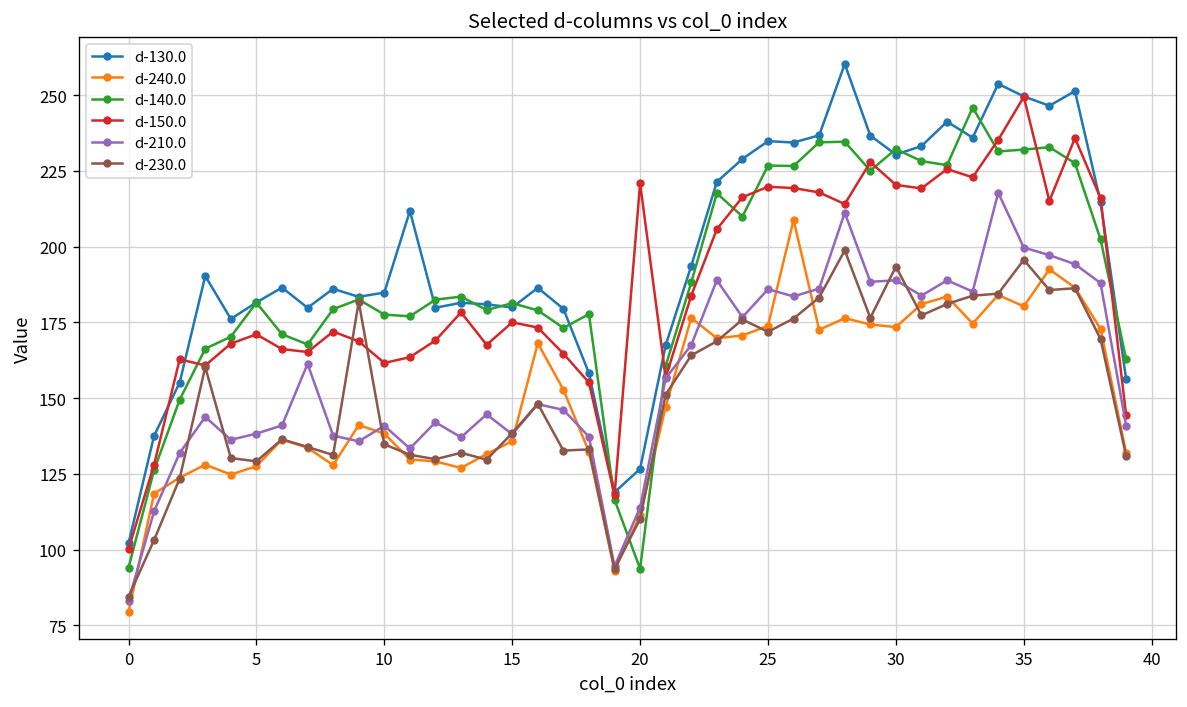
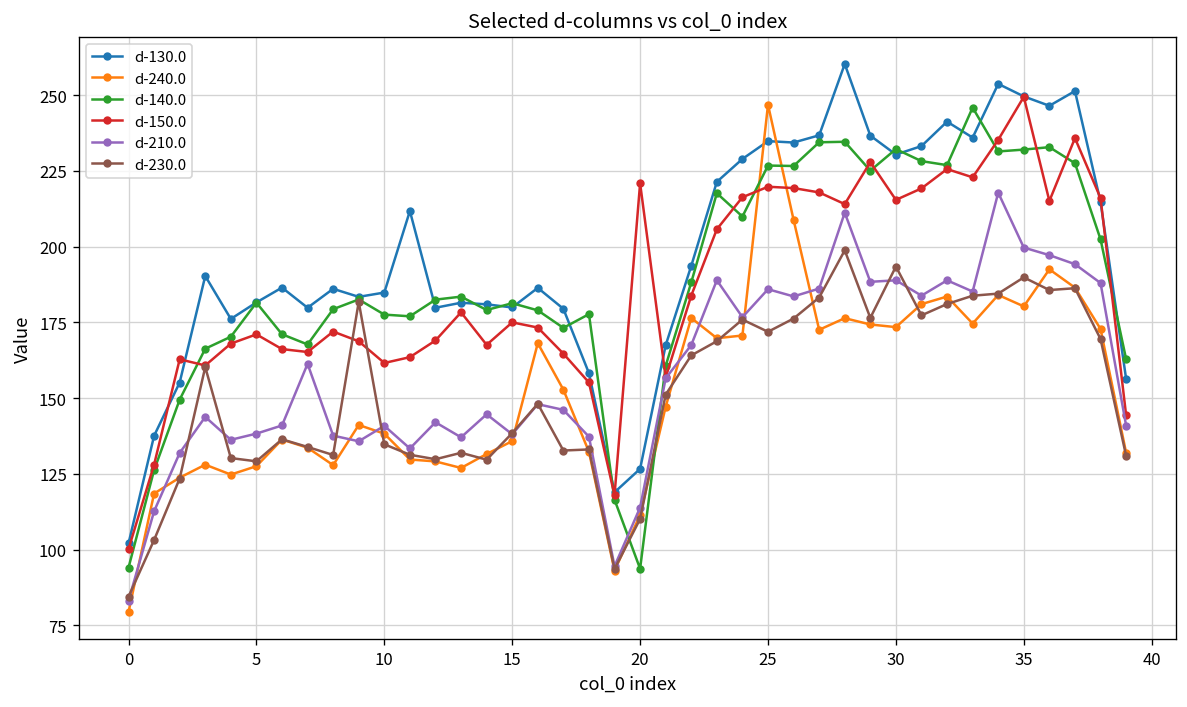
d-240.0, 25: 174 -> 247
d-150.0, 30: 220 -> 215
d-230.0, 35: 196 -> 190
